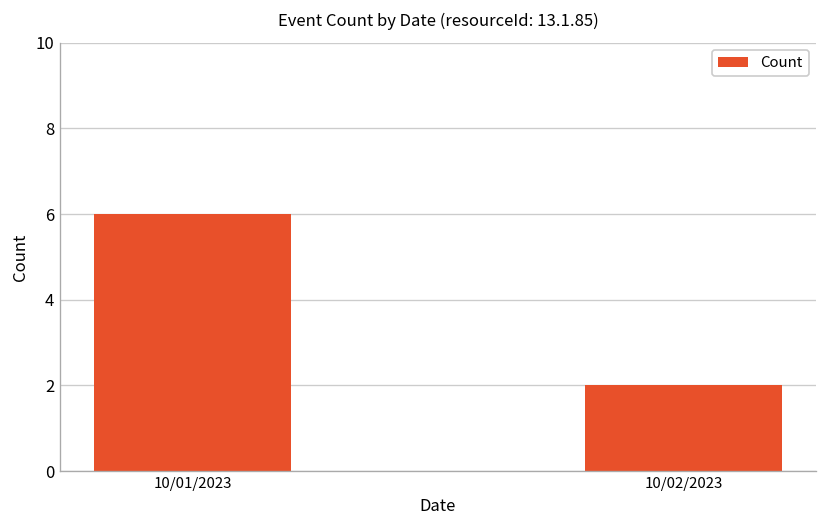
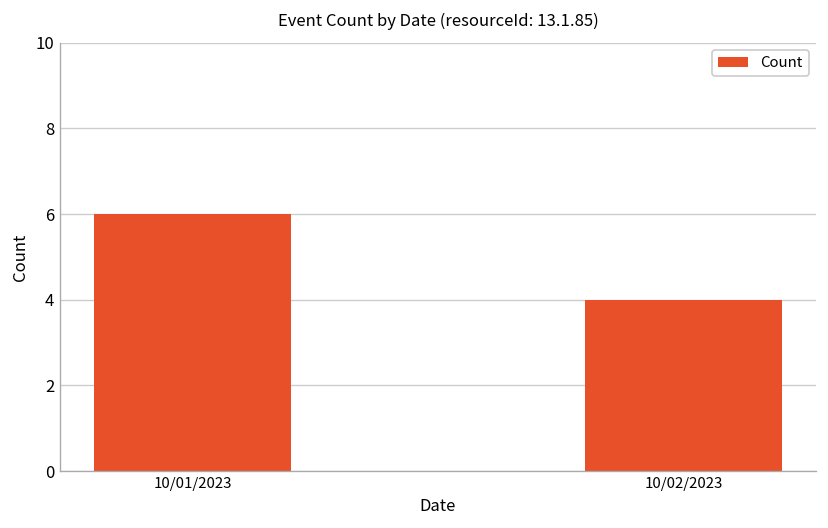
10/02/2023: 2 -> 4
